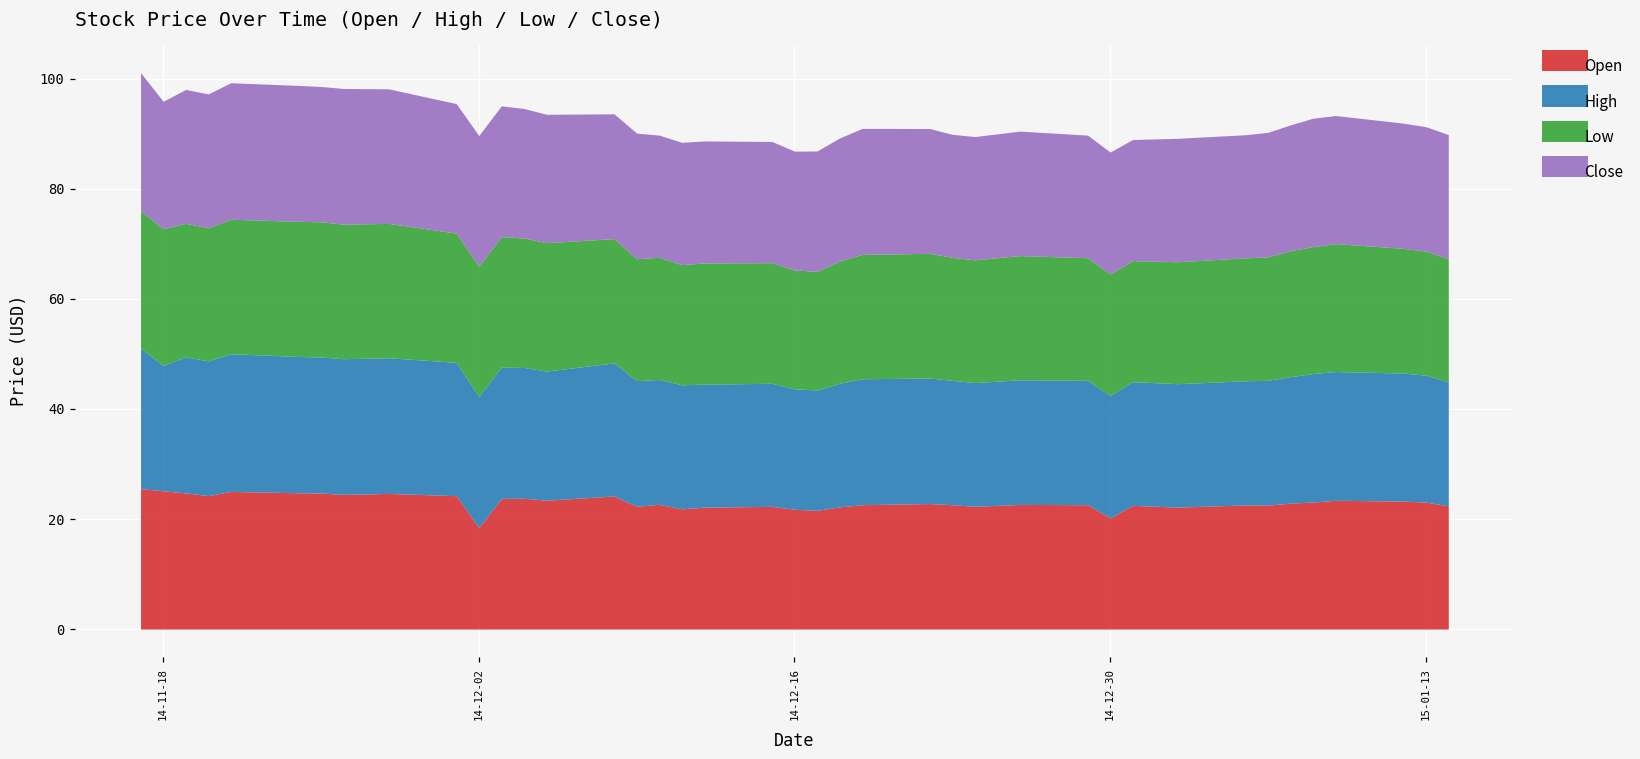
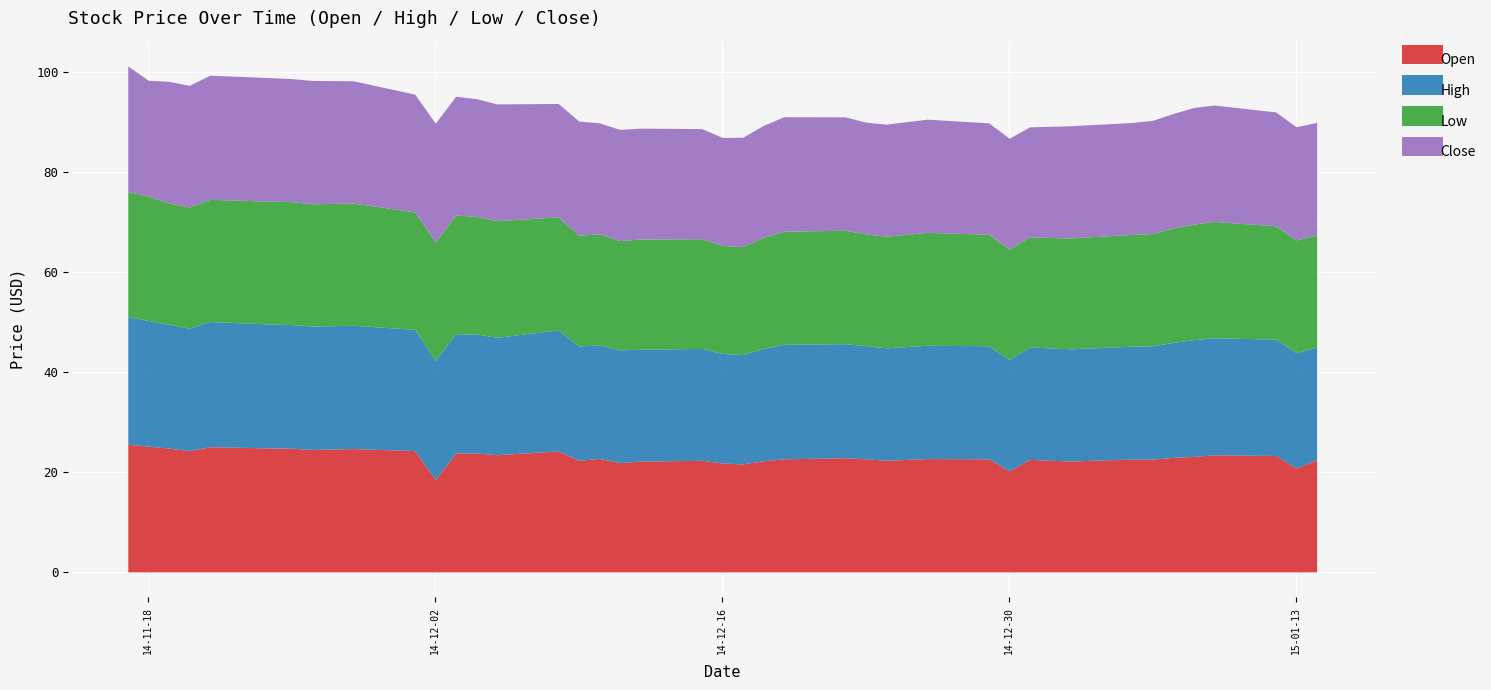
High, 14-11-18: 23 -> 25
Open, 15-01-13: 23 -> 21
